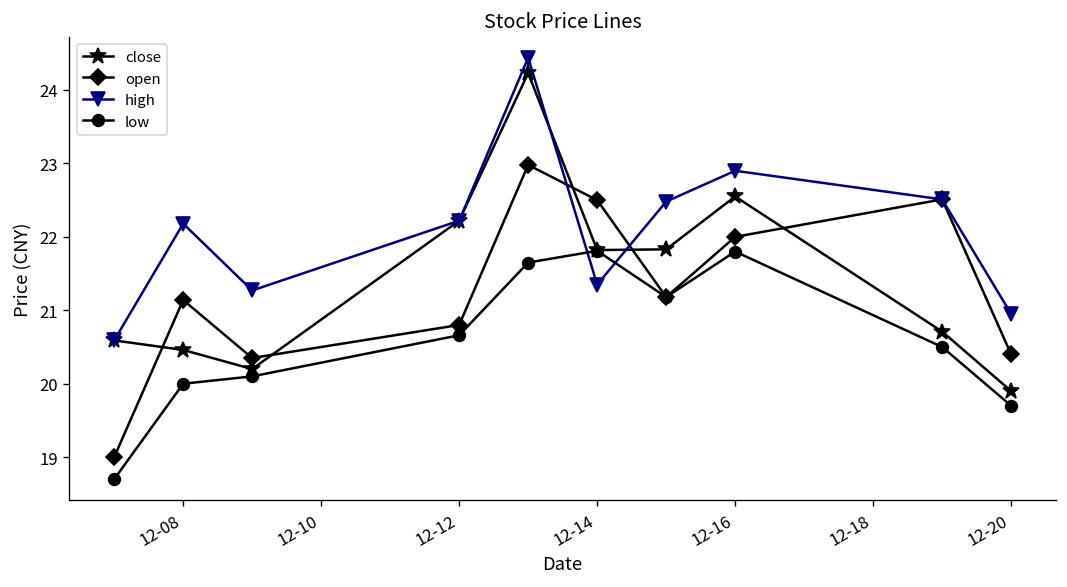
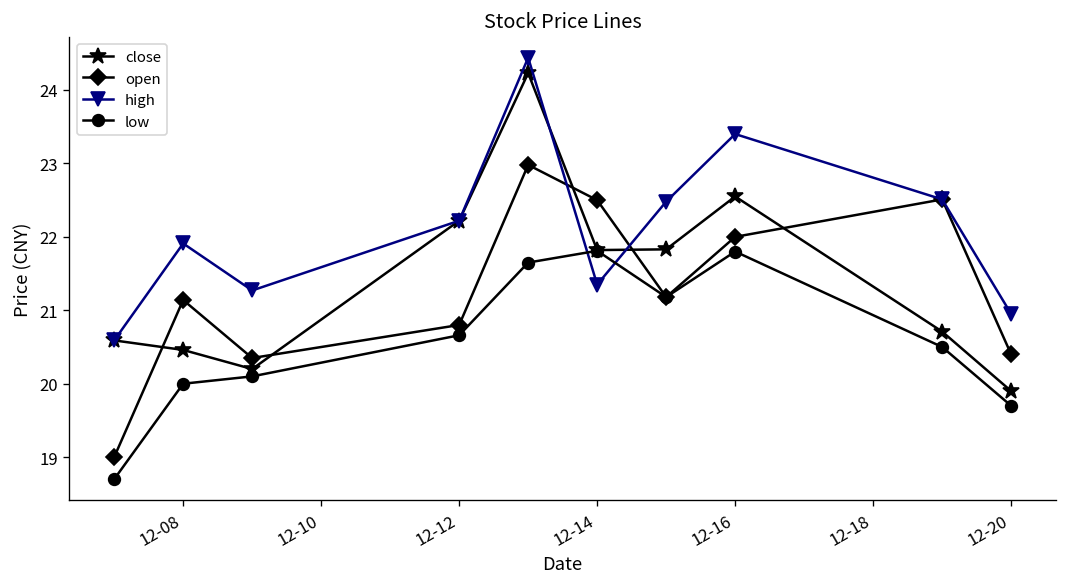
high, 12-08: 22.2 -> 21.9
high, 12-16: 22.9 -> 23.4
